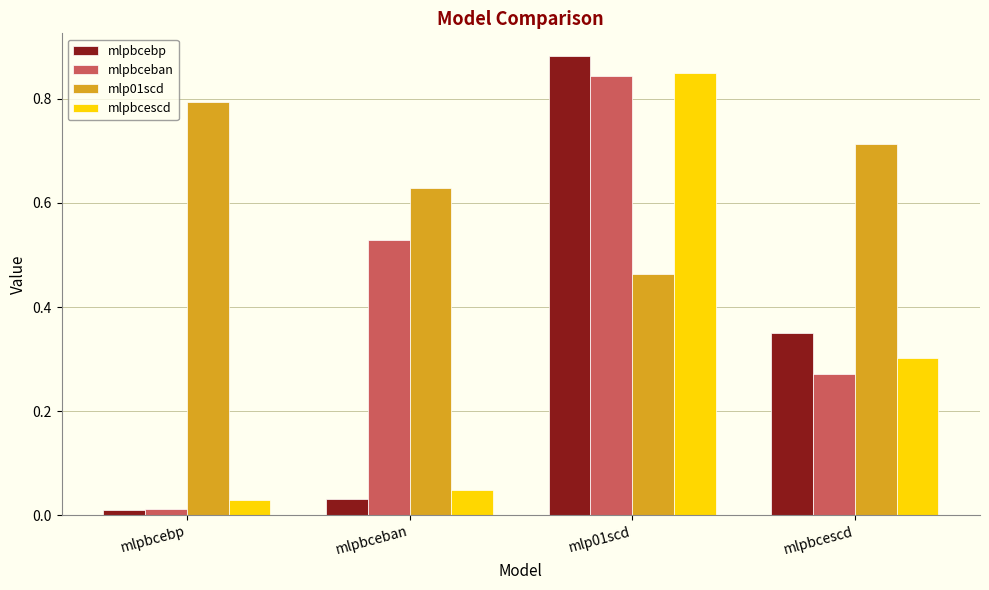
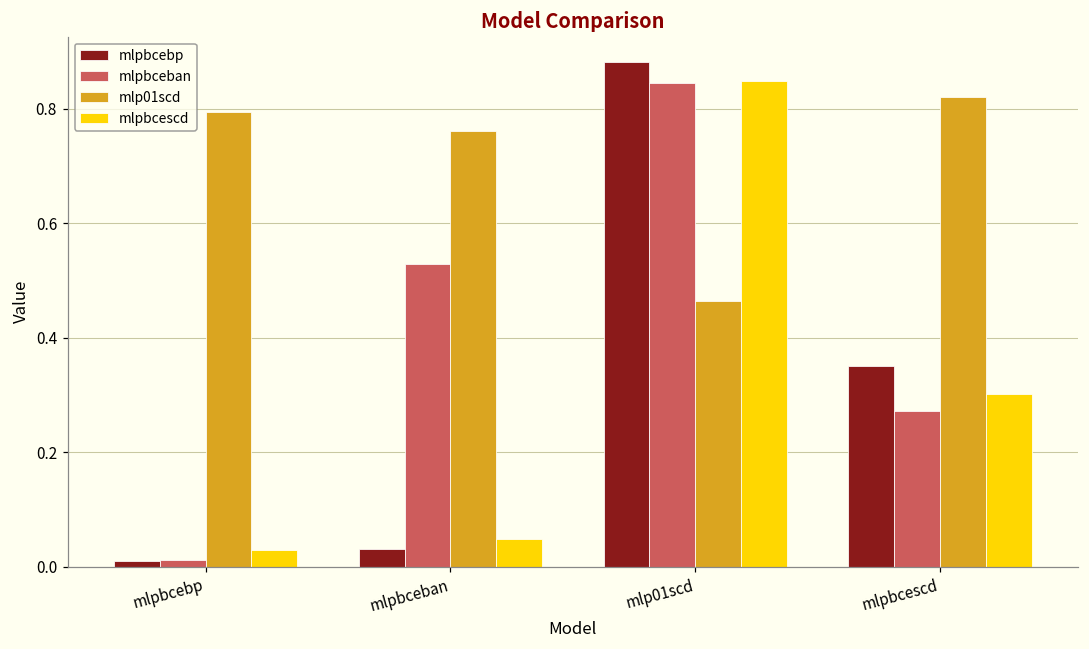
mlp01scd, mlpbceban: 0.63 -> 0.76
mlp01scd, mlpbcescd: 0.71 -> 0.82
